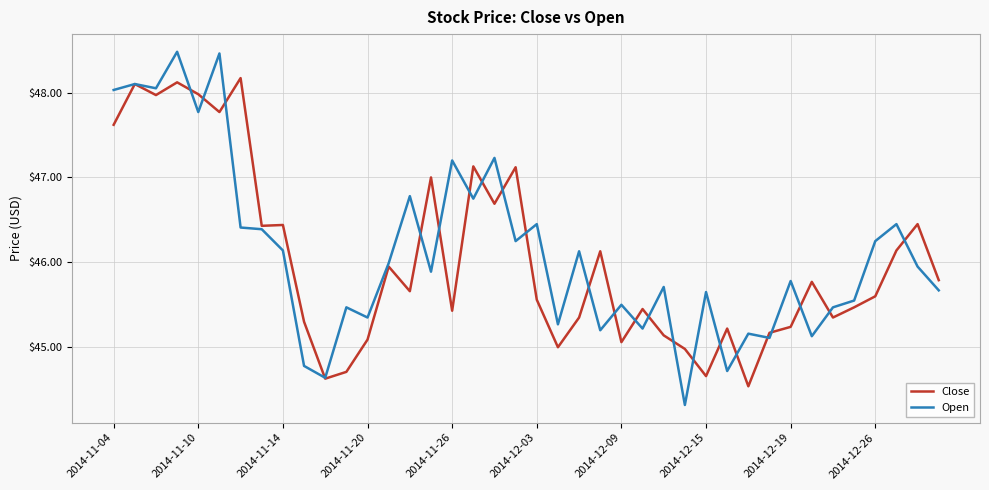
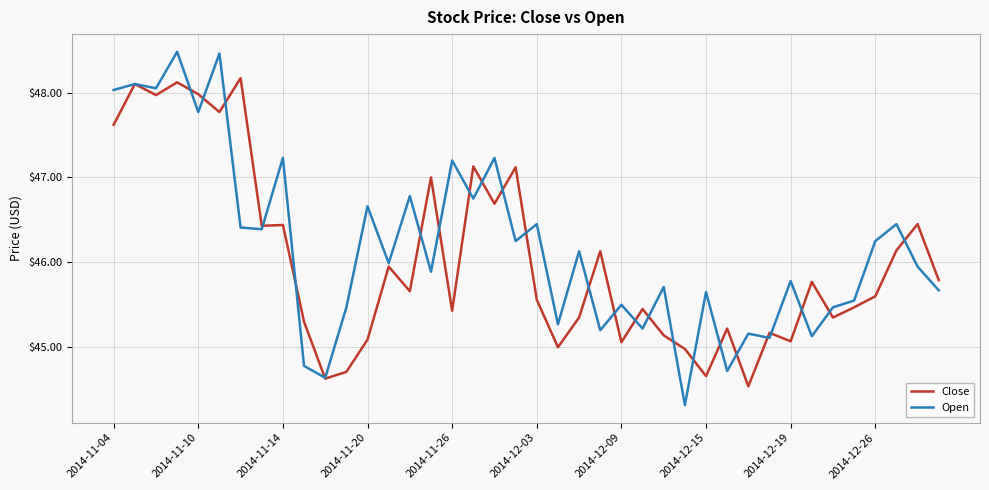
Open, 2014-11-14: $46.1 -> $47.2
Open, 2014-11-20: $45.4 -> $46.7
Close, 2014-12-19: $45.2 -> $45.1
